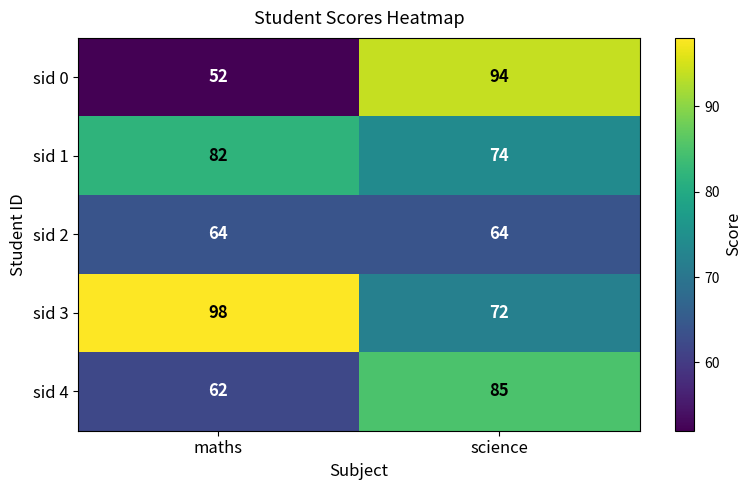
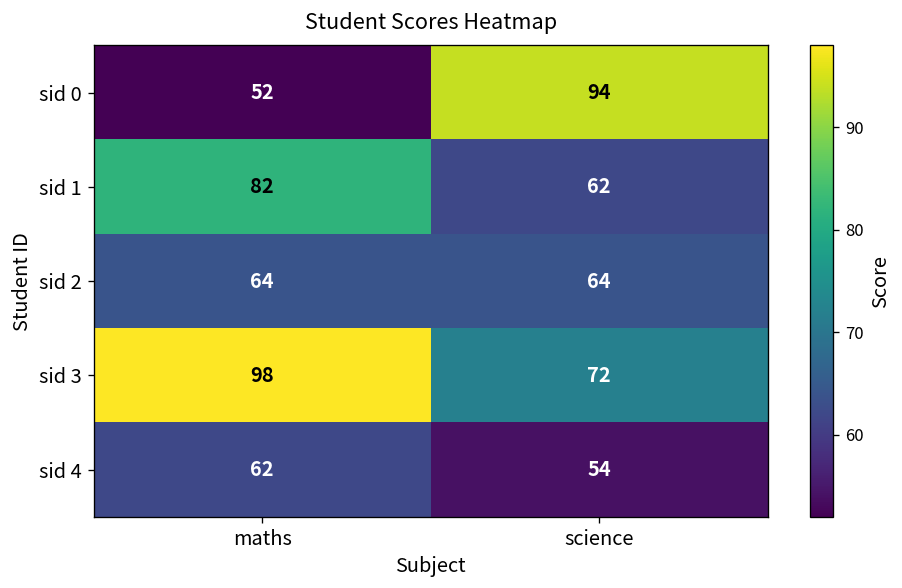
sid 1, science: 74 -> 62
sid 4, science: 85 -> 54
